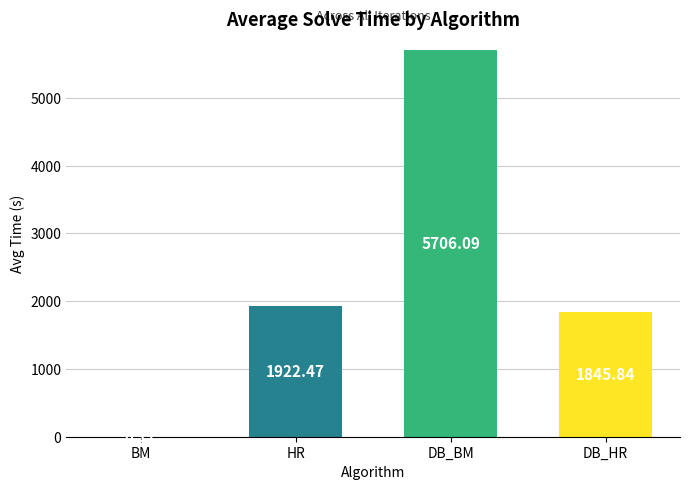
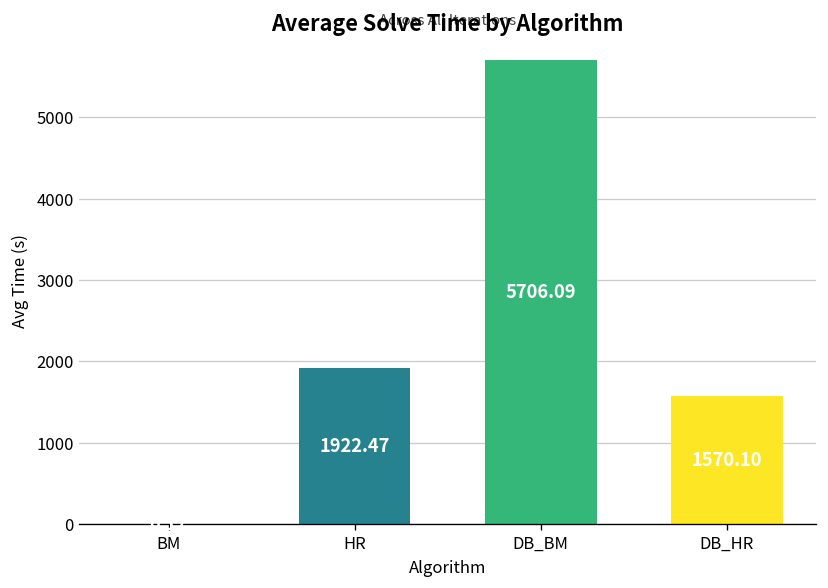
DB_HR: 1845.84 -> 1570.10
